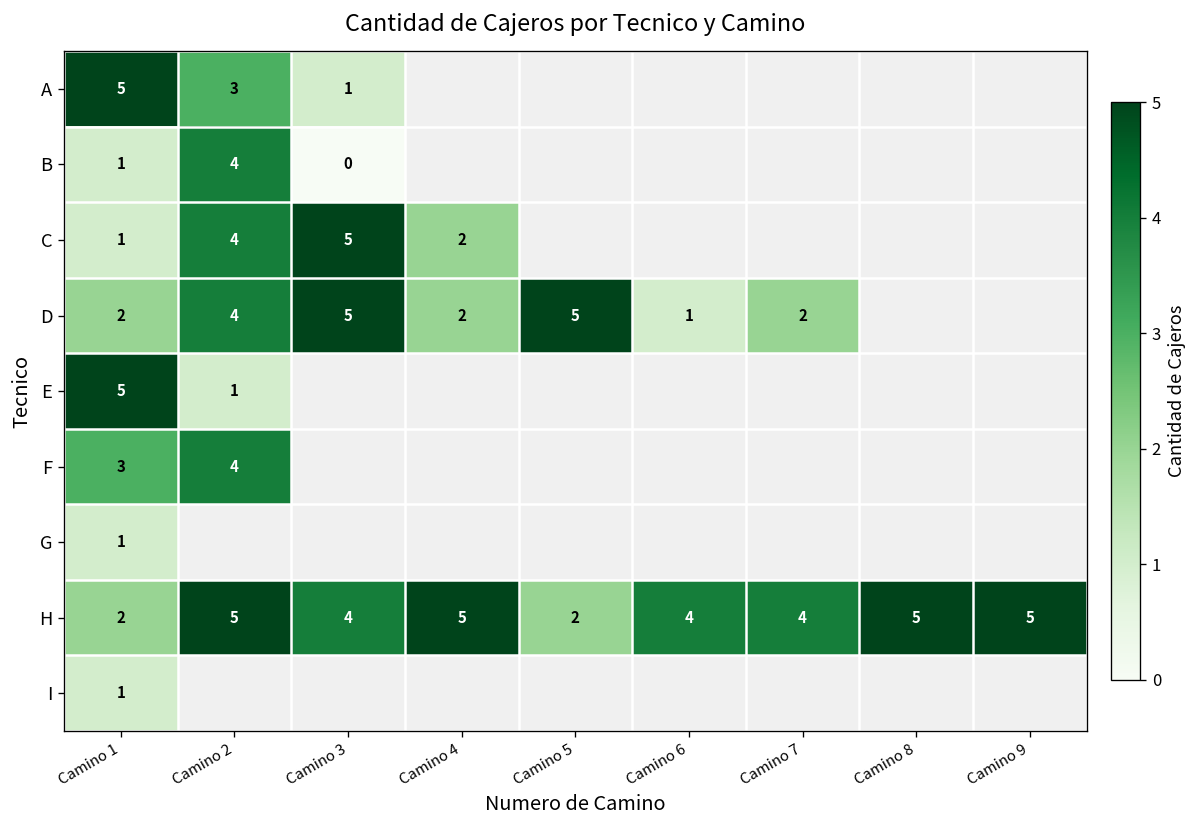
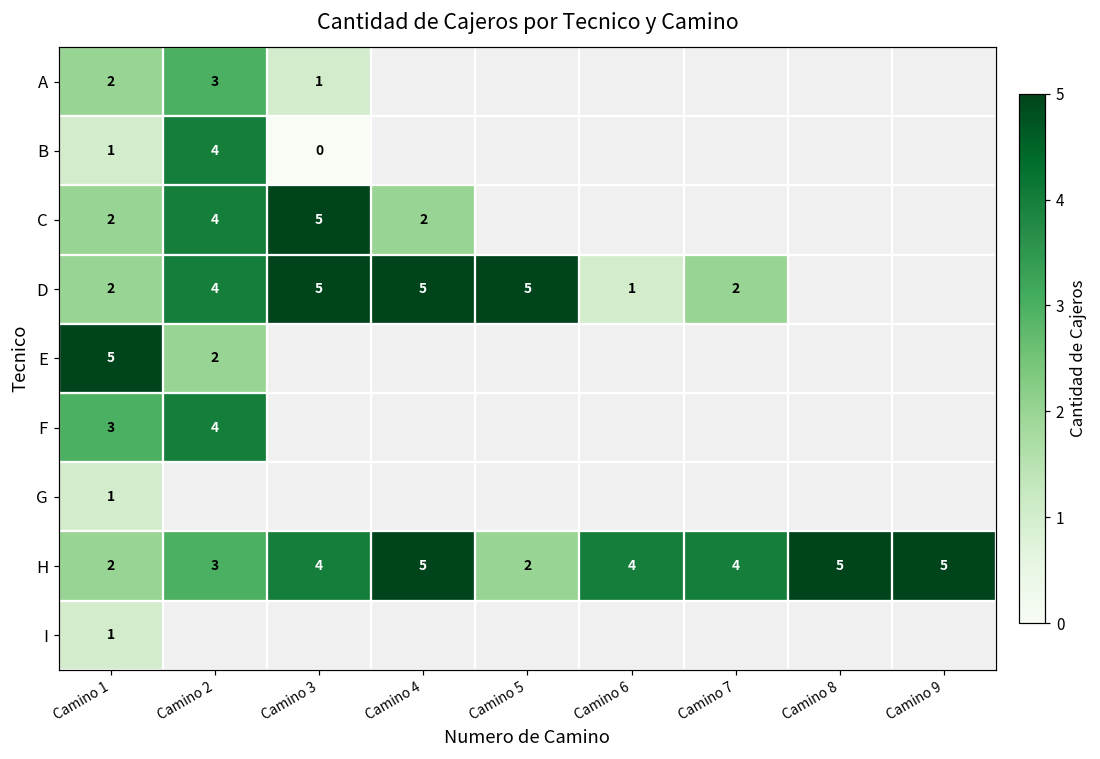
A, Camino 1: 5 -> 2
C, Camino 1: 1 -> 2
D, Camino 4: 2 -> 5
E, Camino 2: 1 -> 2
H, Camino 2: 5 -> 3
